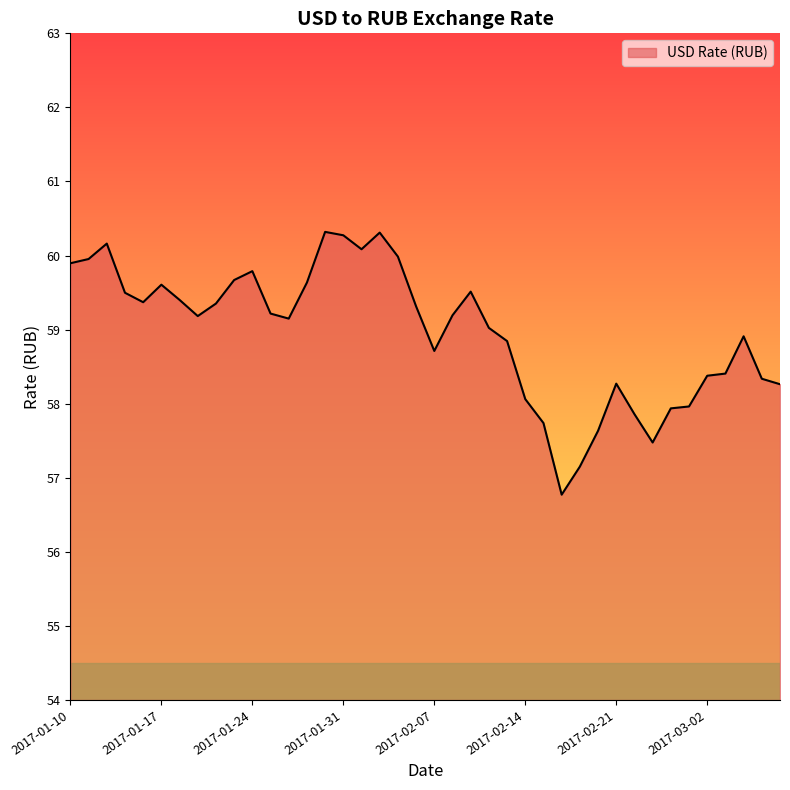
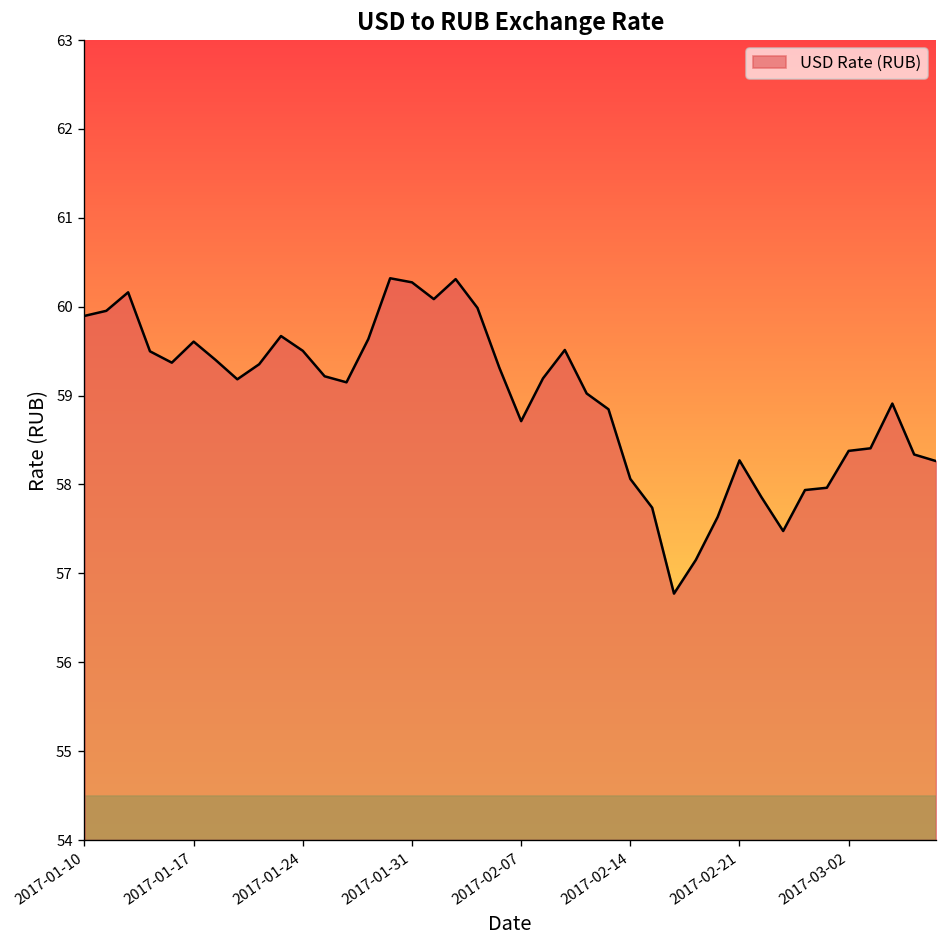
2017-01-24: 59.8 -> 59.5
